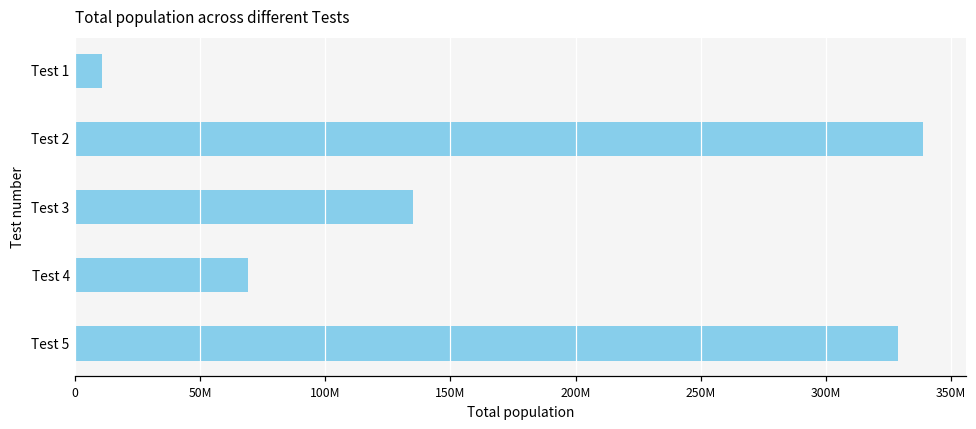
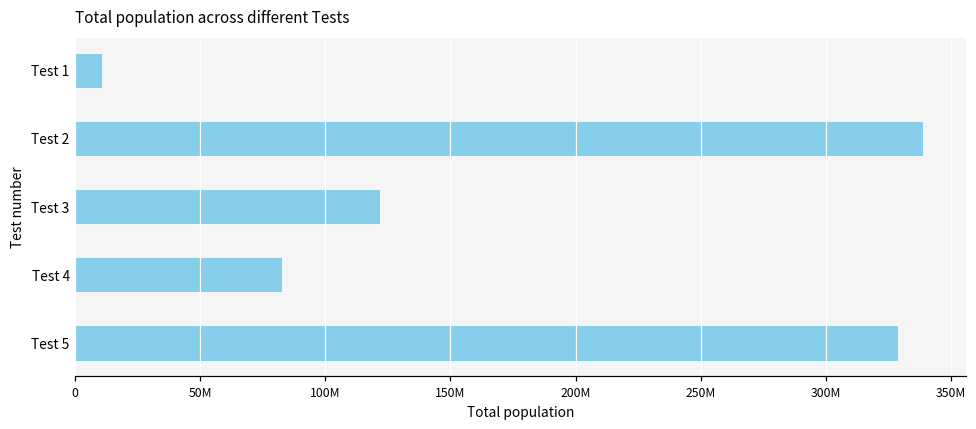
Test 3: 135000000 -> 122000000
Test 4: 69000000 -> 83000000
